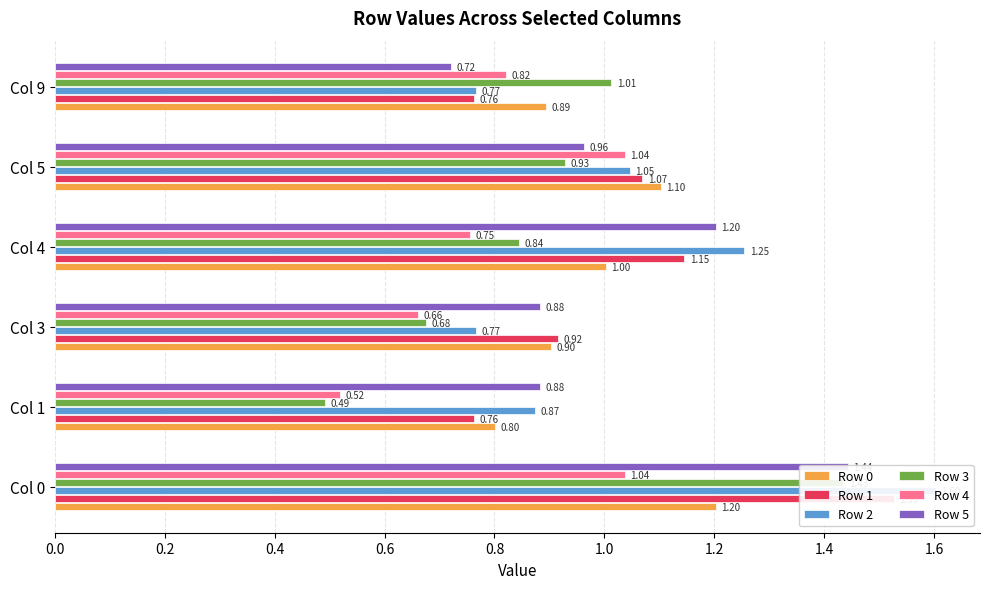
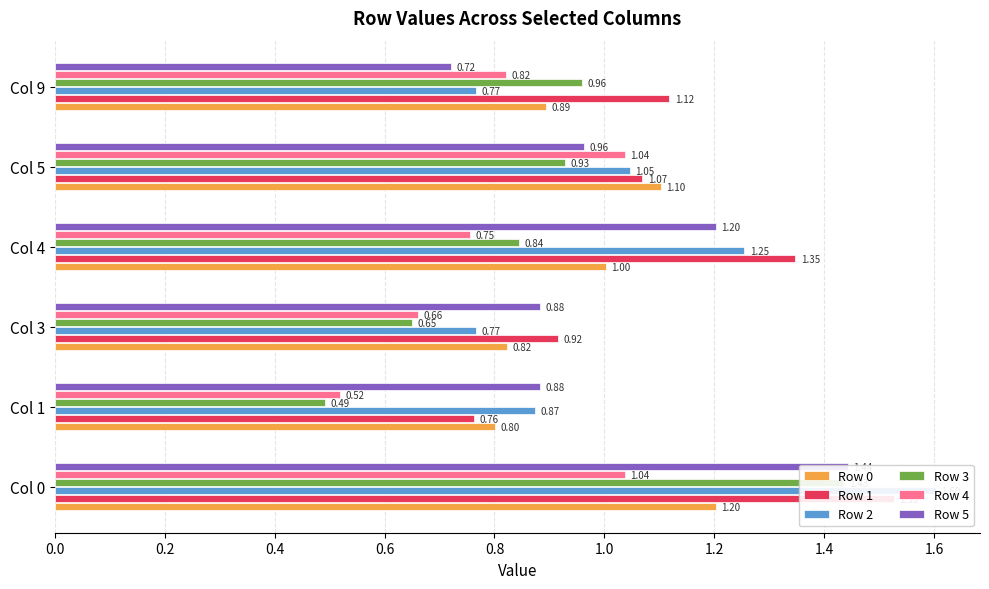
Row 3, Col 9: 1.01 -> 0.96
Row 1, Col 9: 0.76 -> 1.12
Row 1, Col 4: 1.15 -> 1.35
Row 3, Col 3: 0.68 -> 0.65
Row 0, Col 3: 0.90 -> 0.82
